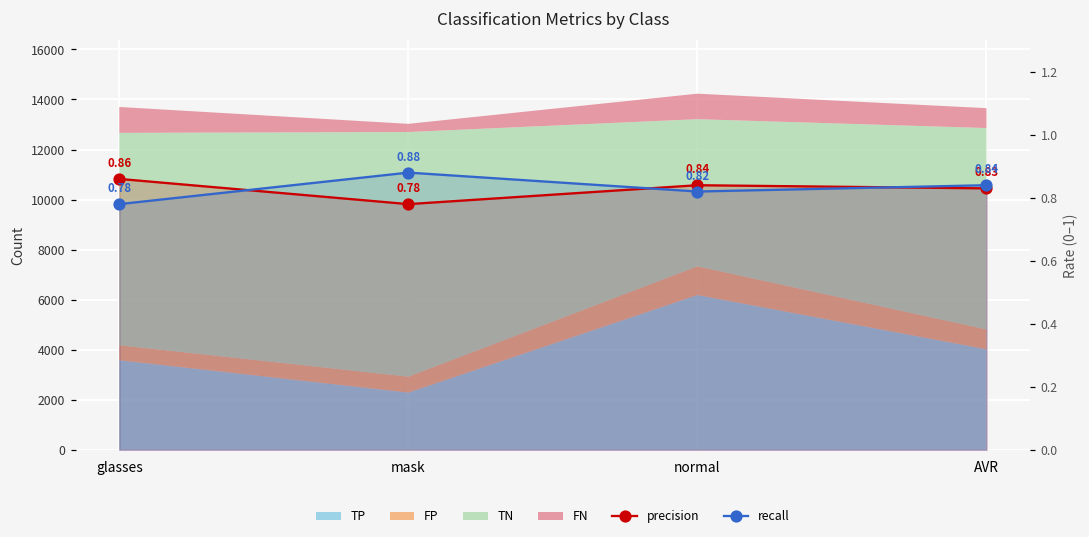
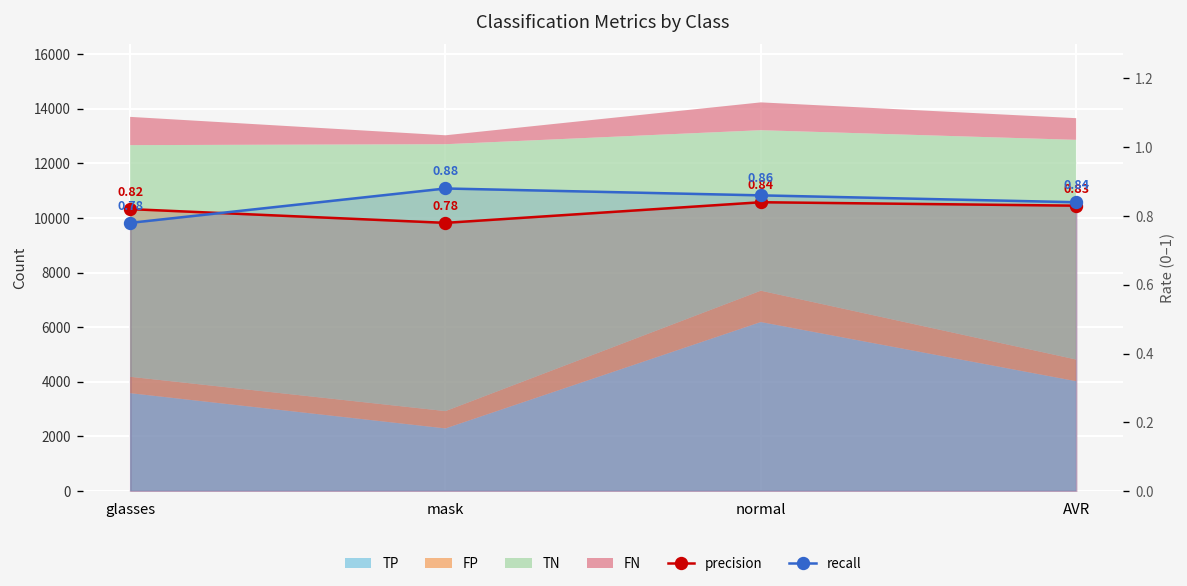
precision, glasses: 0.86 -> 0.82
recall, normal: 0.82 -> 0.86
